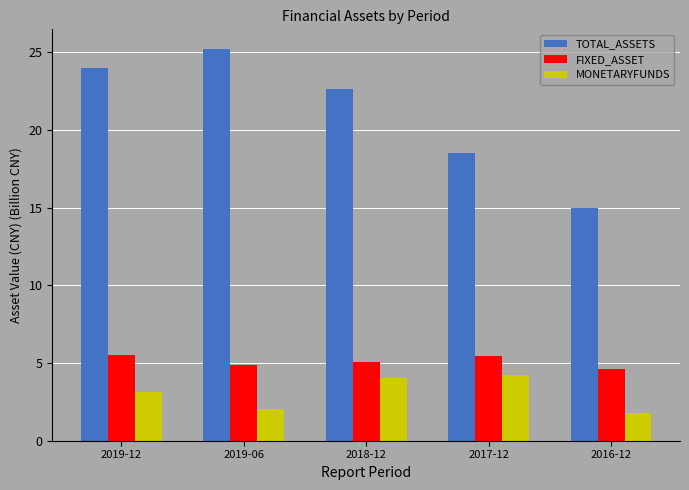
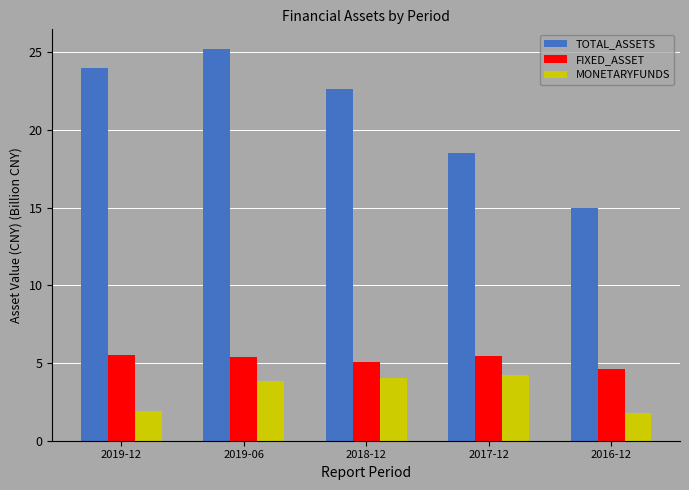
MONETARYFUNDS, 2019-12: 3.1 -> 1.9
FIXED_ASSET, 2019-06: 4.9 -> 5.4
MONETARYFUNDS, 2019-06: 2.0 -> 3.9
